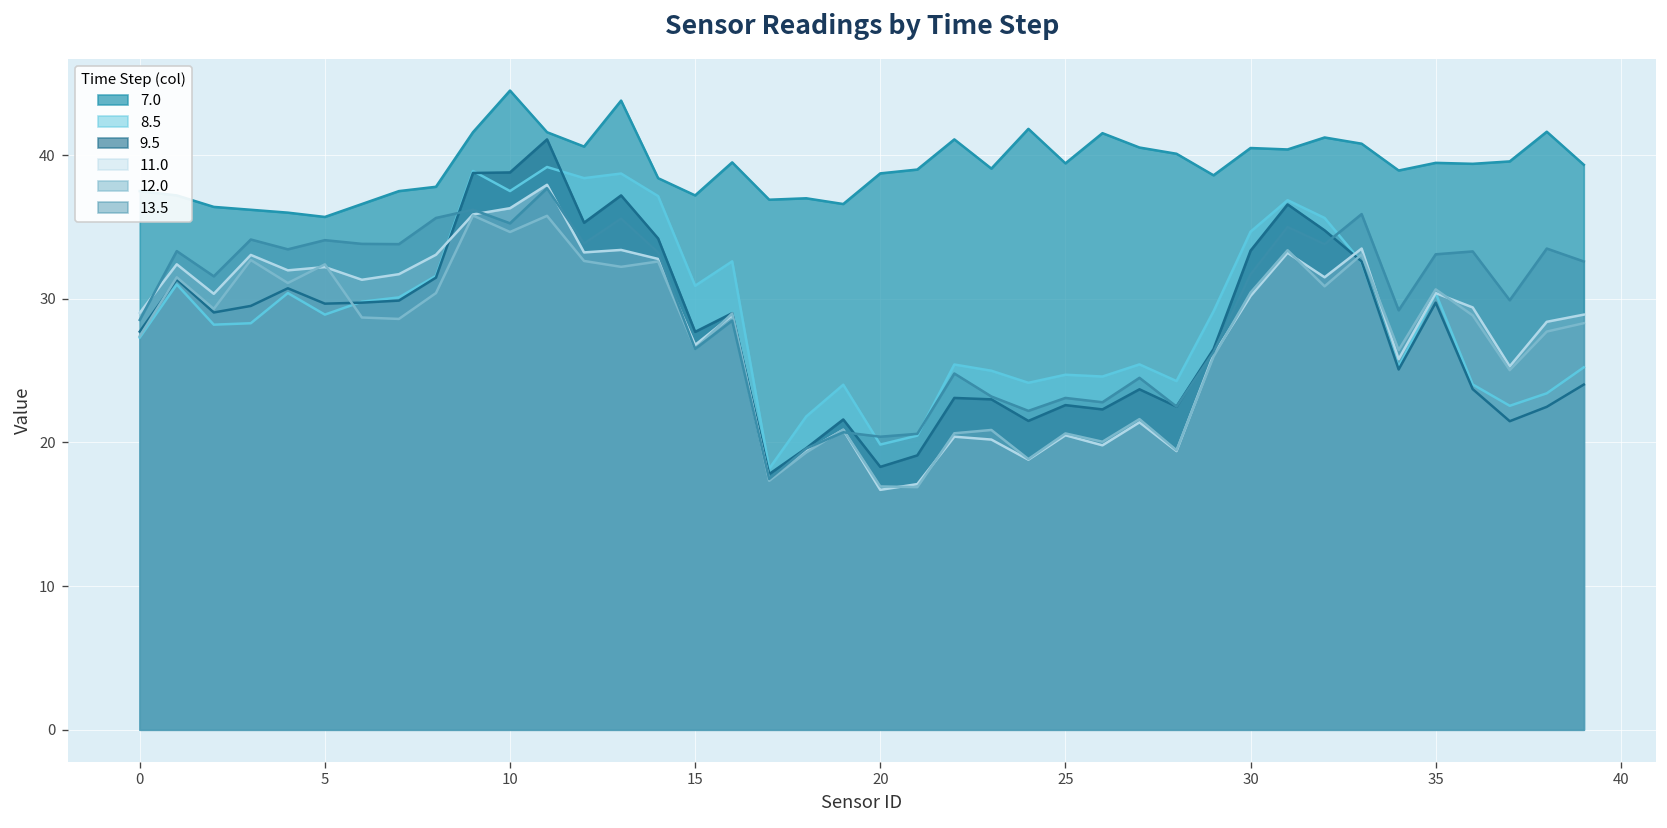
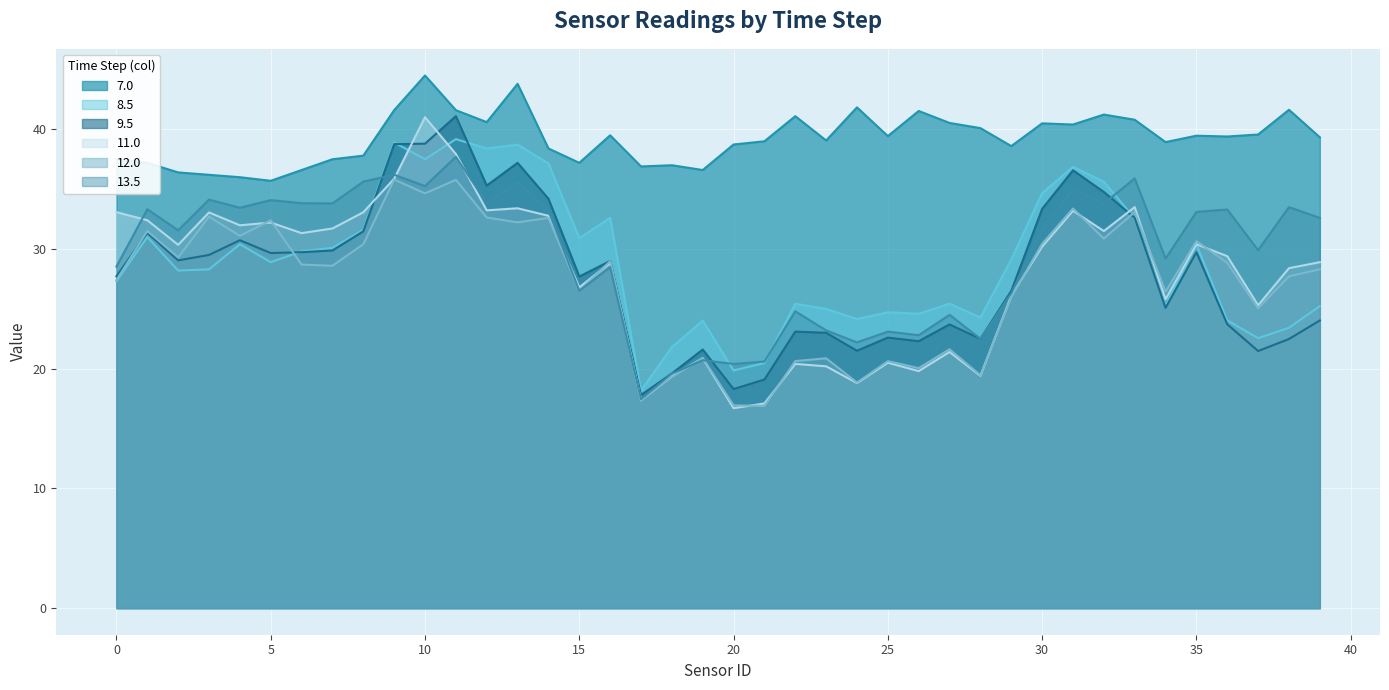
11.0, 0: 29.0 -> 33.1
11.0, 10: 36.3 -> 41.0
